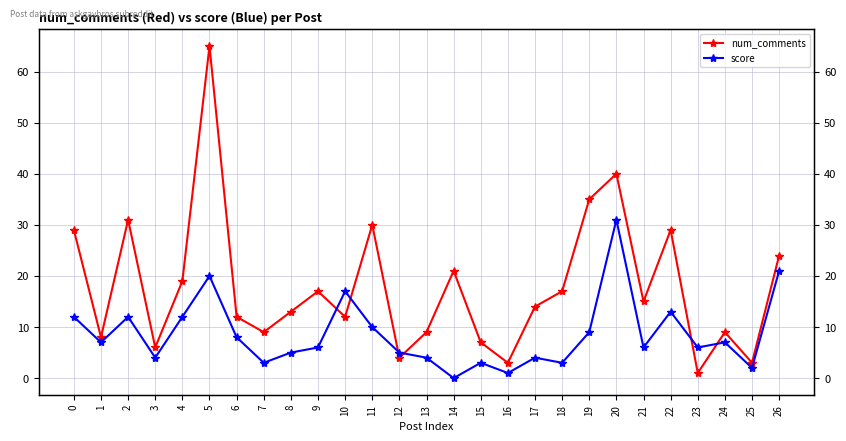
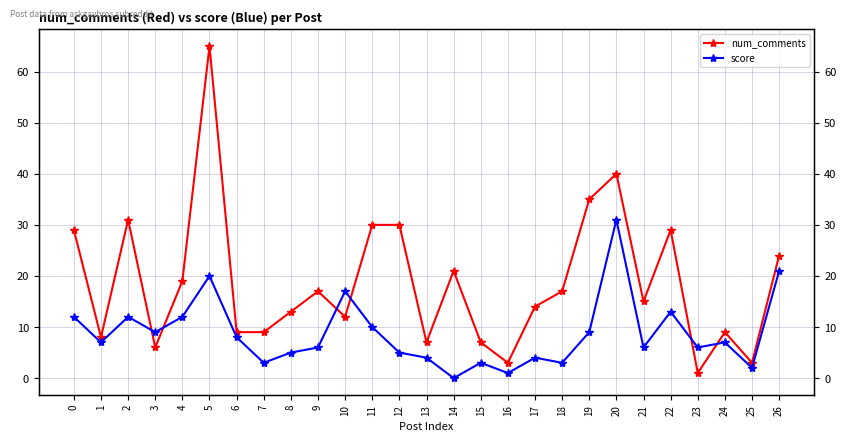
score, 3: 4 -> 9
num_comments, 6: 12 -> 9
num_comments, 12: 4 -> 30
num_comments, 13: 9 -> 7
